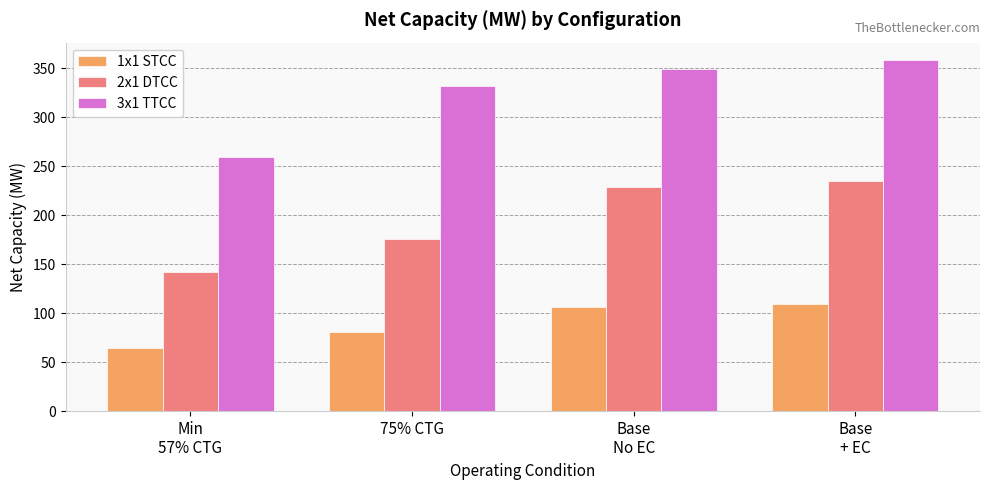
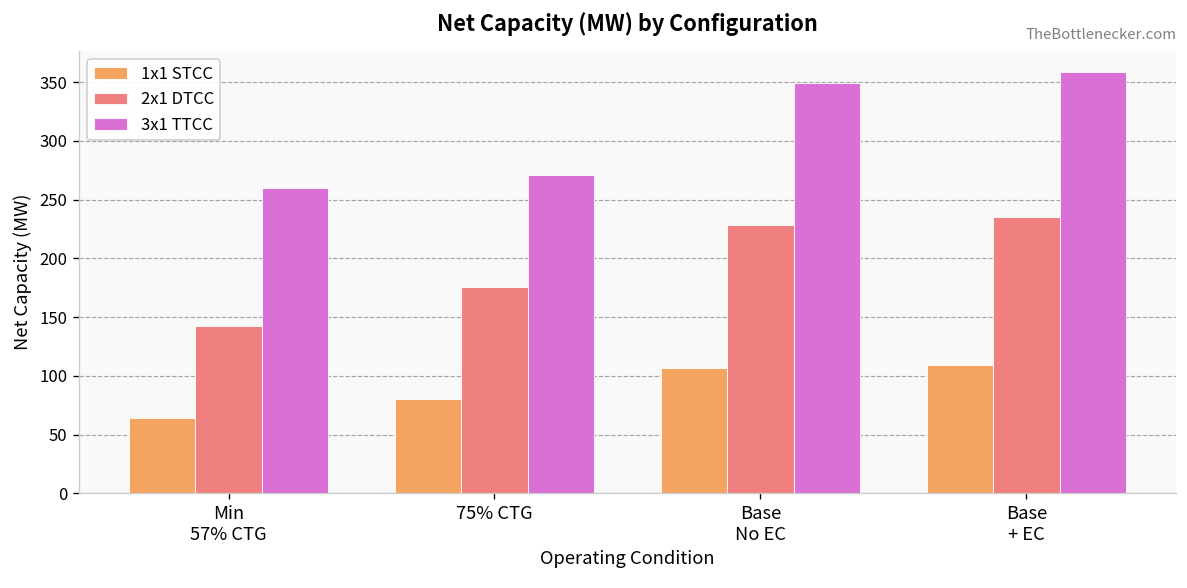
3x1 TTCC, 75% CTG: 330 -> 270
